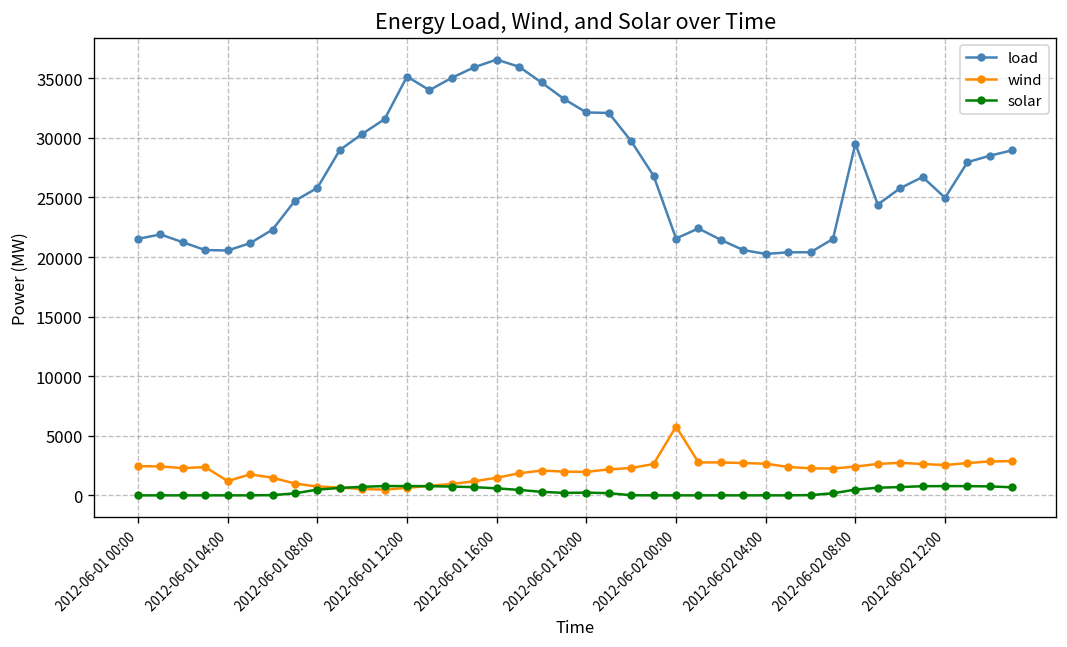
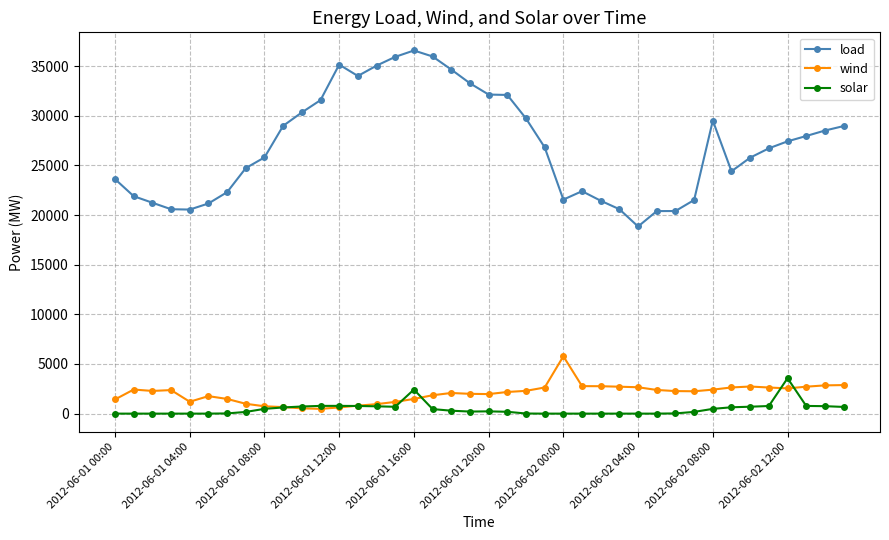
load, 2012-06-01 00:00: 22000 -> 24000
wind, 2012-06-01 00:00: 2000 -> 1000
solar, 2012-06-01 16:00: 1000 -> 2000
load, 2012-06-02 04:00: 20000 -> 19000
load, 2012-06-02 12:00: 25000 -> 27000
solar, 2012-06-02 12:00: 1000 -> 4000
